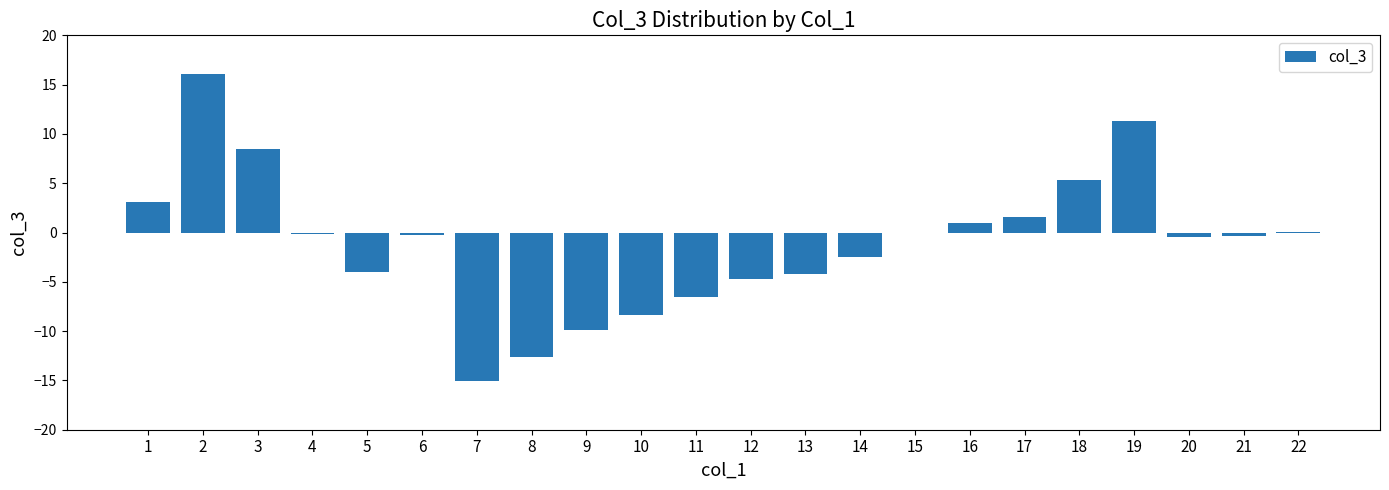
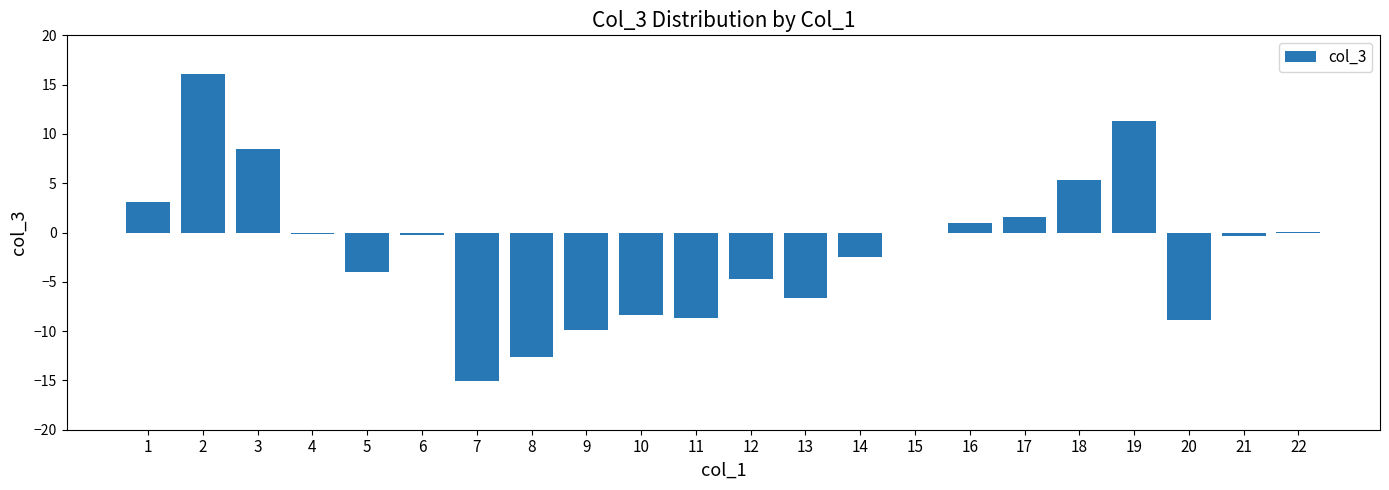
11: -7 -> -9
13: -4 -> -7
20: -1 -> -9
